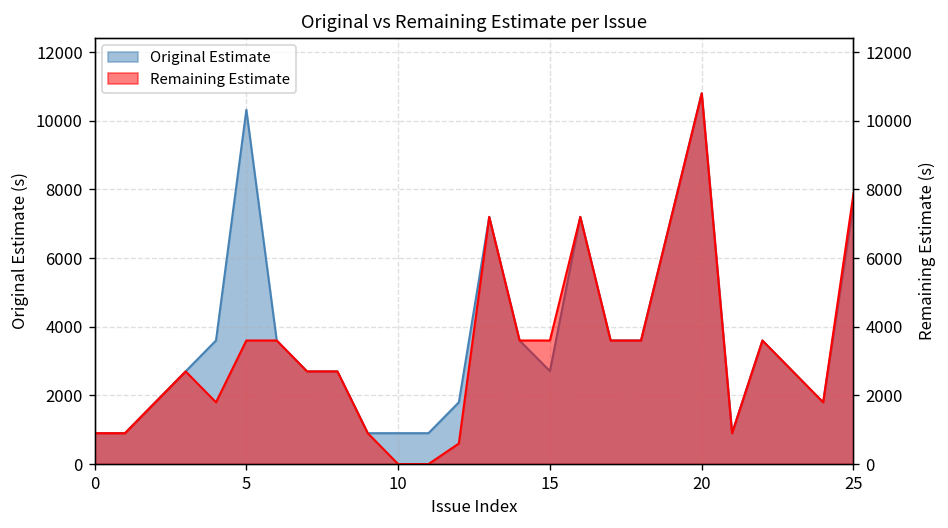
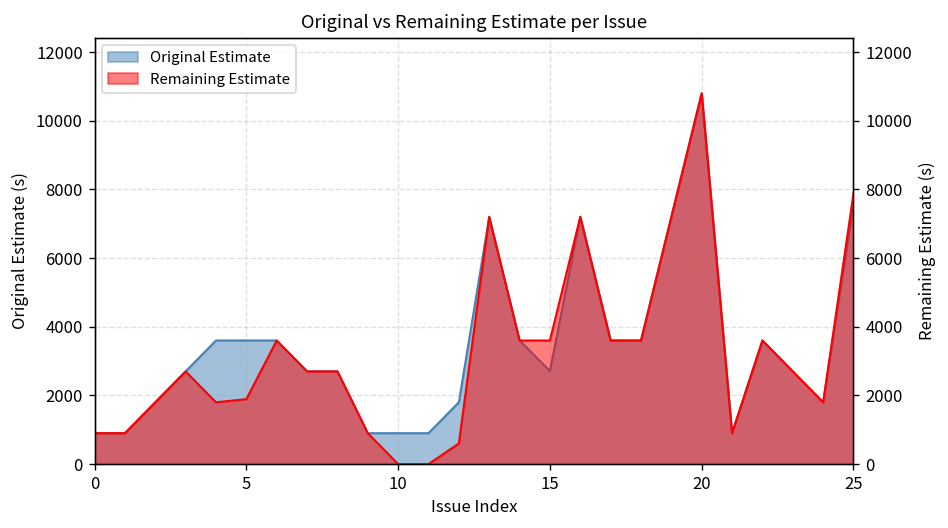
Original Estimate, 5: 10300 -> 3600
Remaining Estimate, 5: 3600 -> 1900
